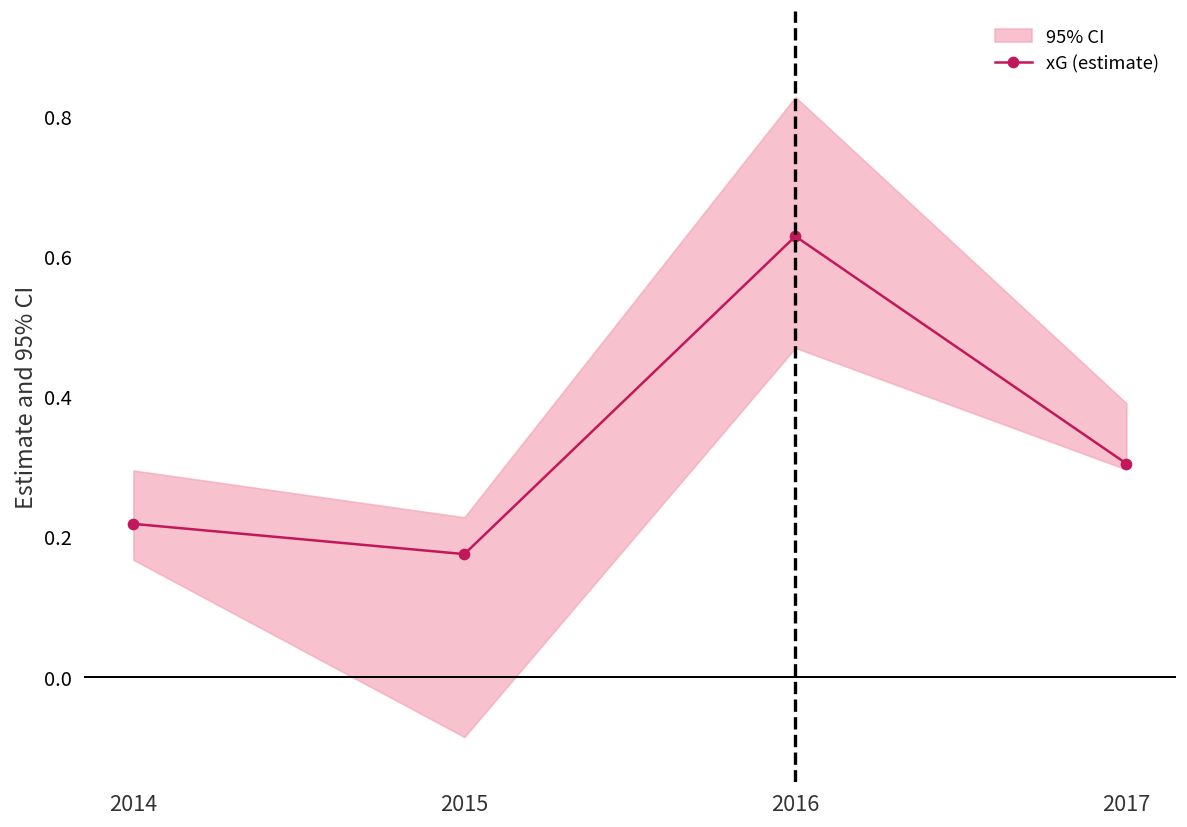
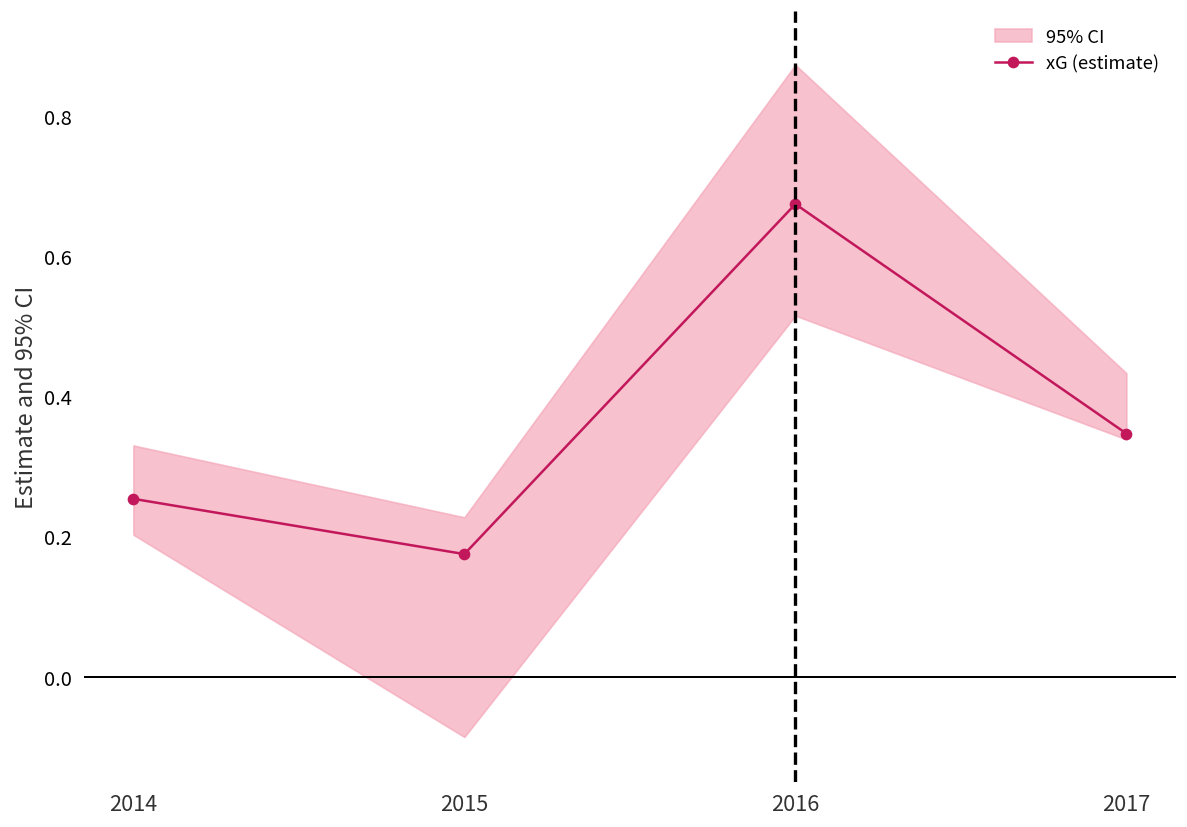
xG (estimate), 2014: 0.22 -> 0.25
xG (estimate), 2016: 0.63 -> 0.67
xG (estimate), 2017: 0.30 -> 0.35
